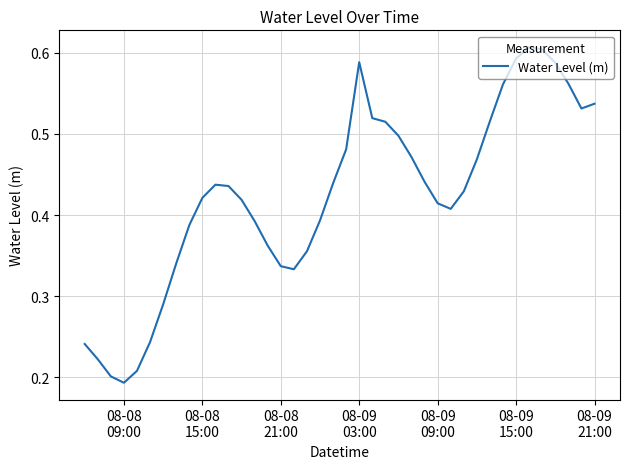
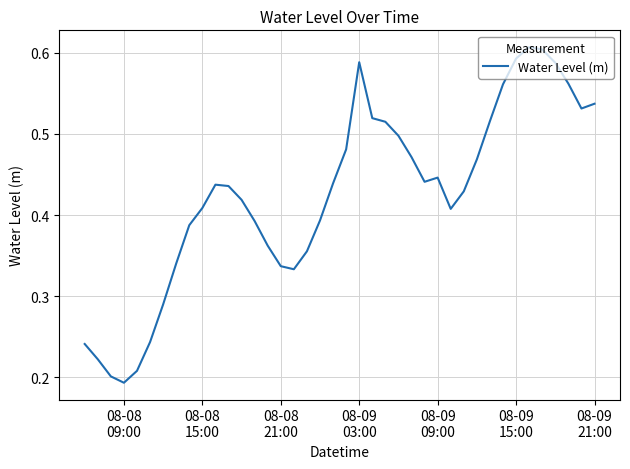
08-08 15:00: 0.42 -> 0.41
08-09 09:00: 0.41 -> 0.45
